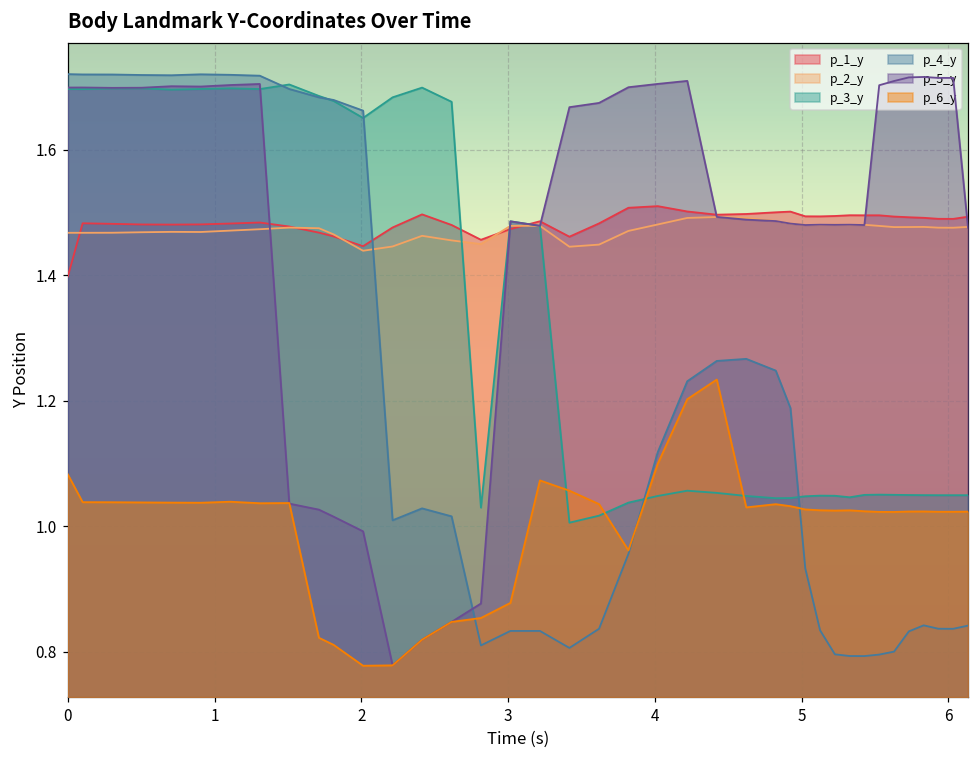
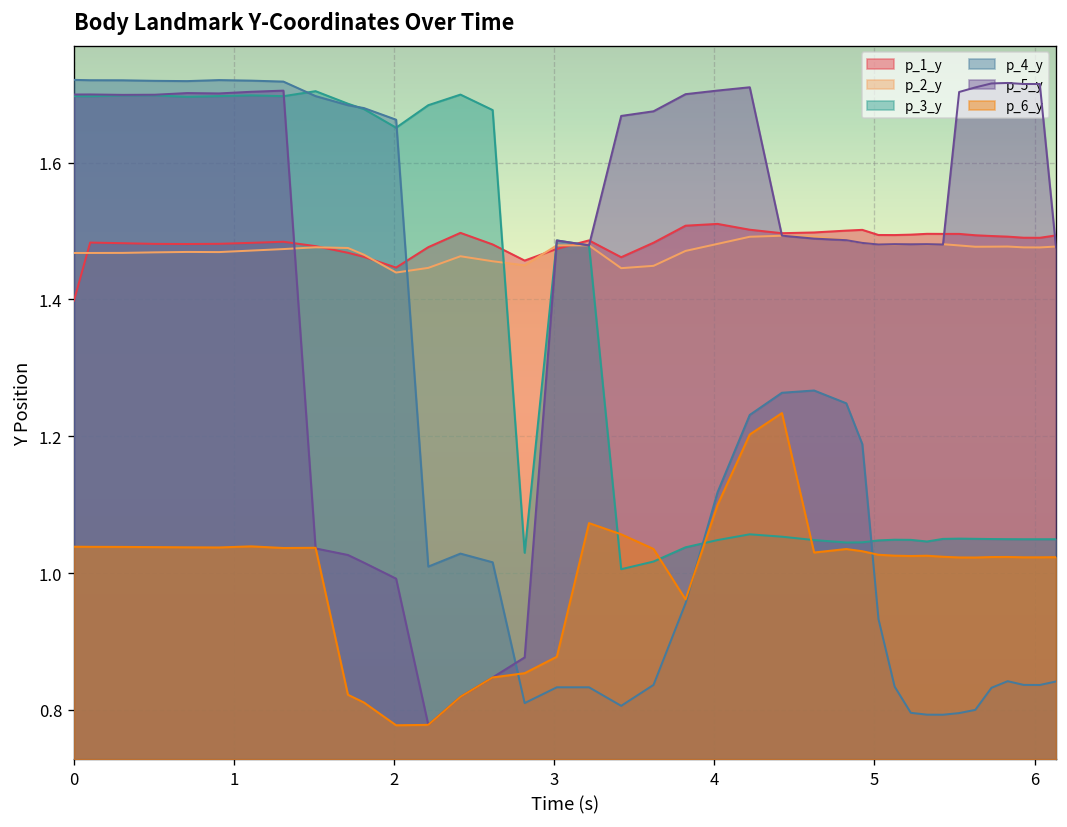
p_6_y, 0: 1.08 -> 1.04
